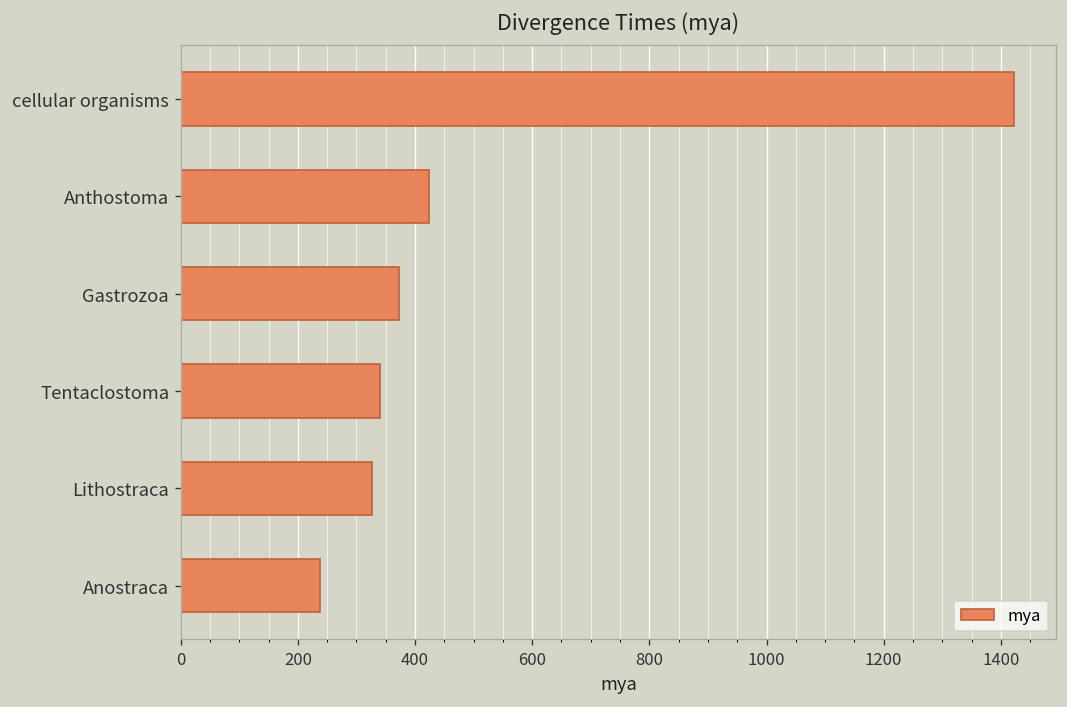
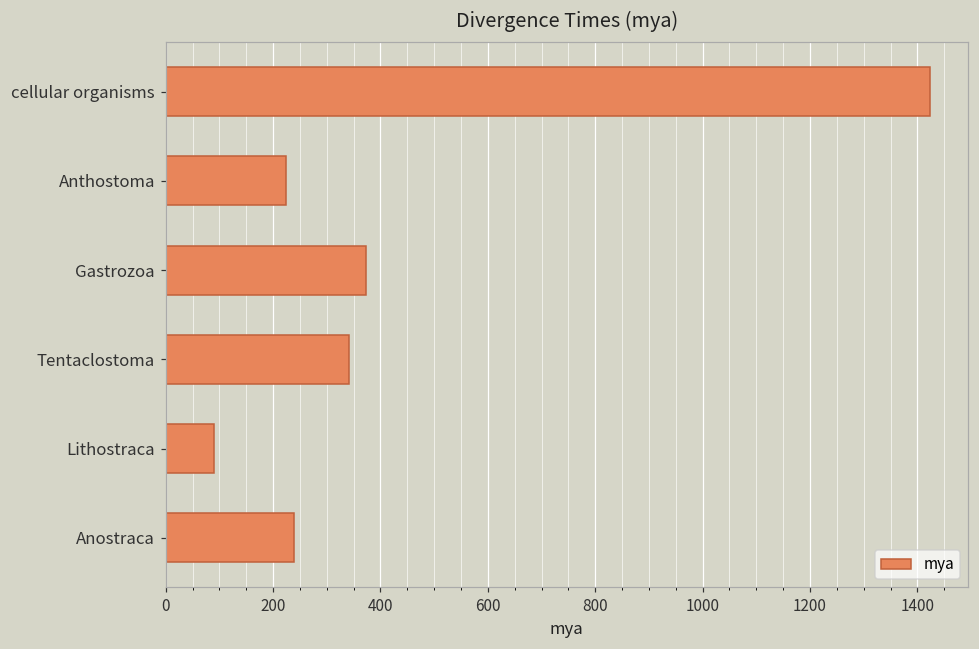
Anthostoma: 420 -> 230
Lithostraca: 330 -> 90
